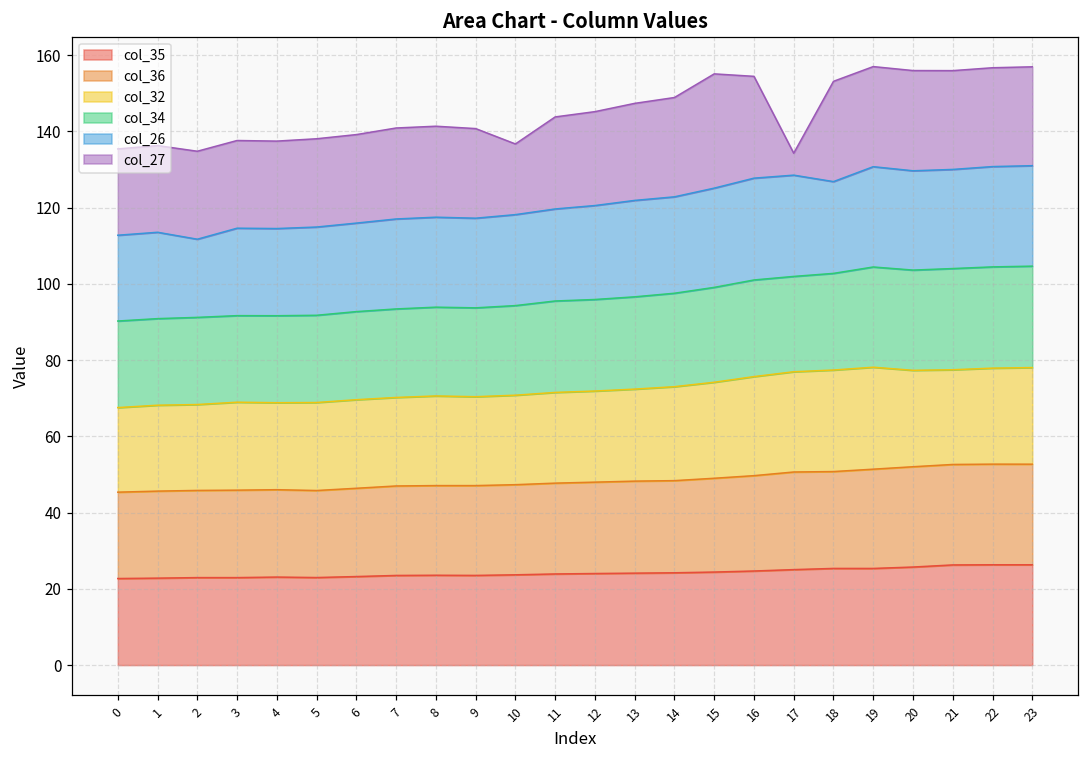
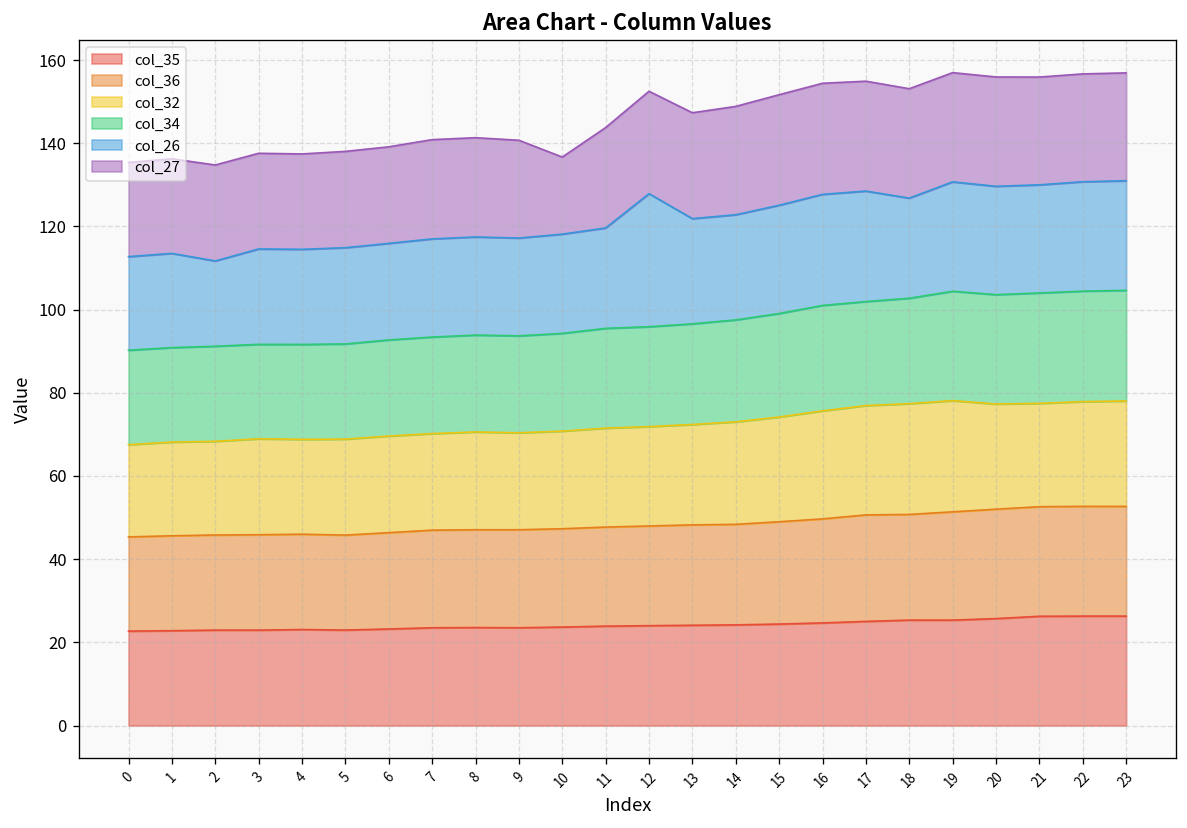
col_26, 12: 25 -> 32
col_27, 15: 30 -> 27
col_27, 17: 6 -> 26
